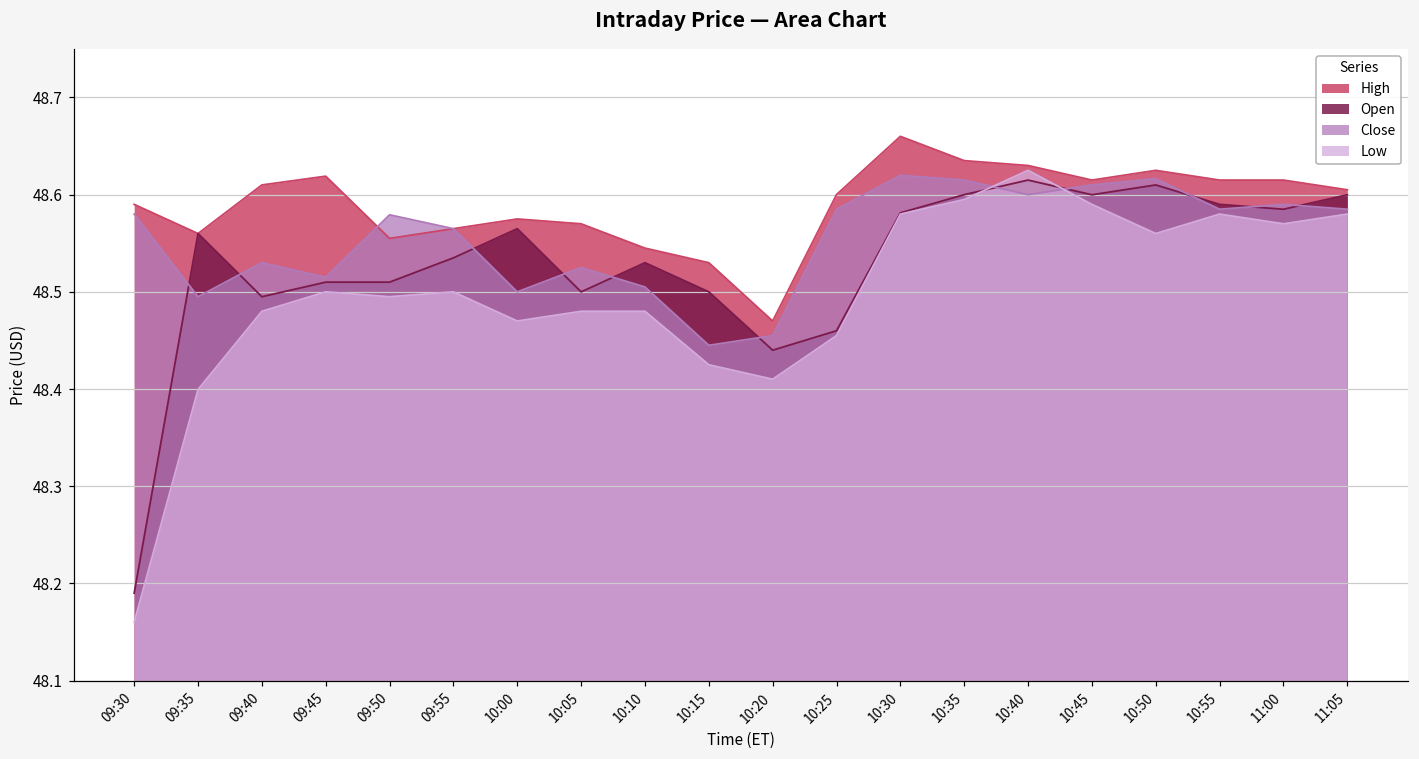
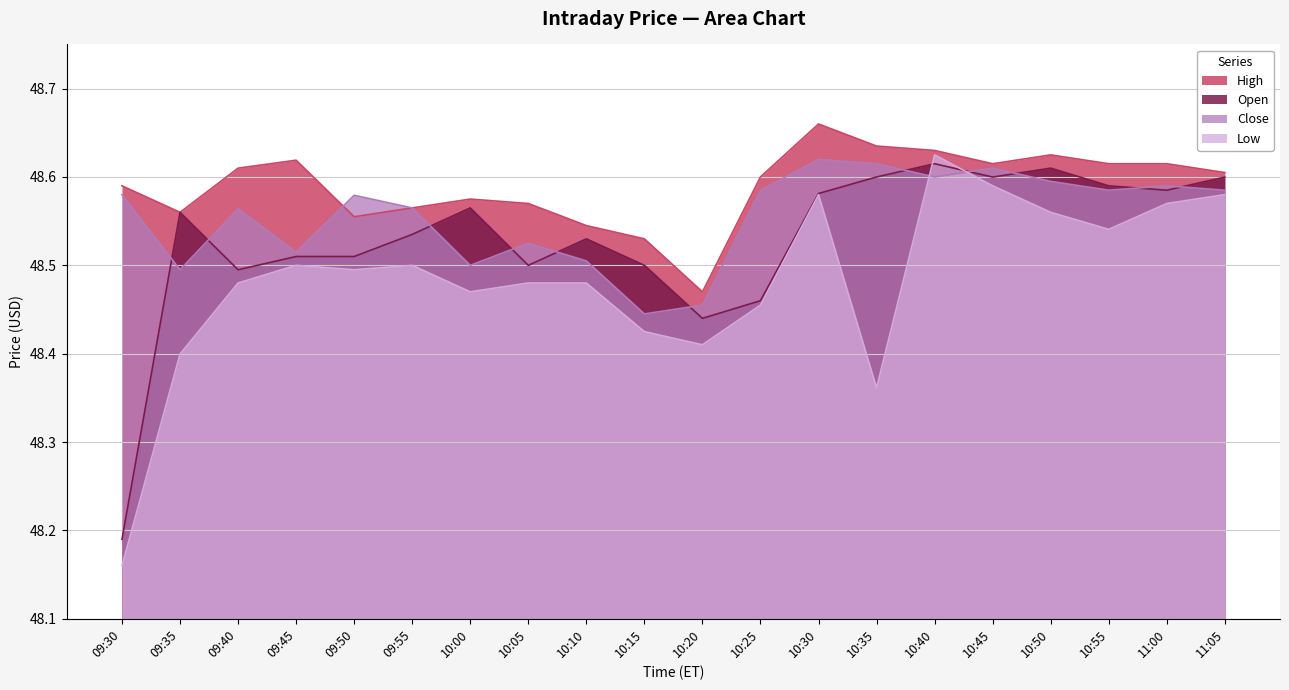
Close, 09:40: 48.53 -> 48.56
Low, 10:35: 48.60 -> 48.36
Close, 10:50: 48.62 -> 48.60
Low, 10:55: 48.58 -> 48.54
